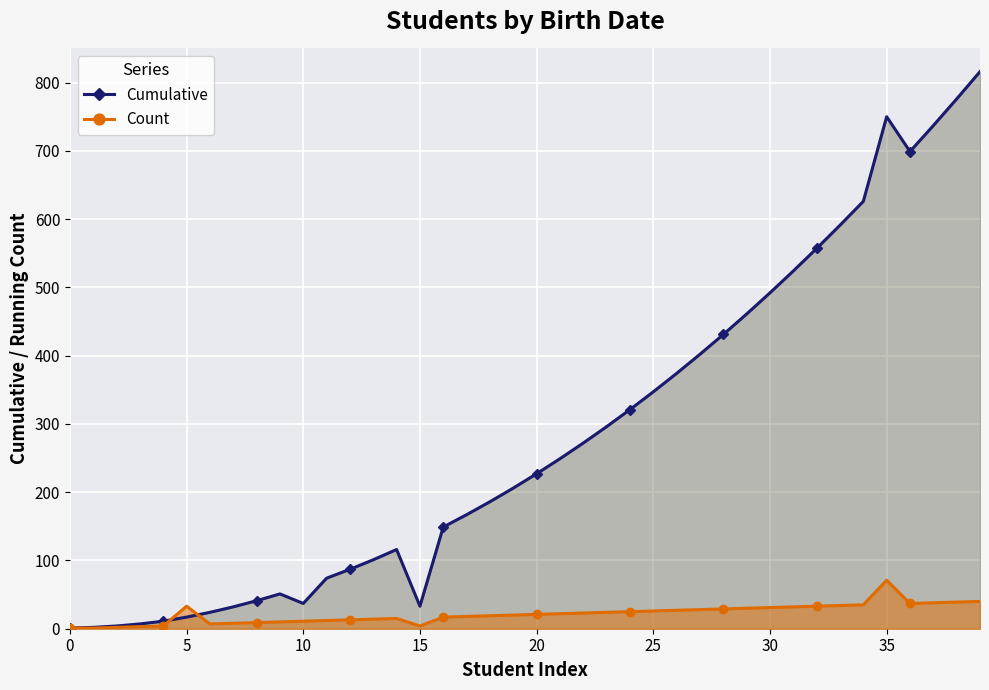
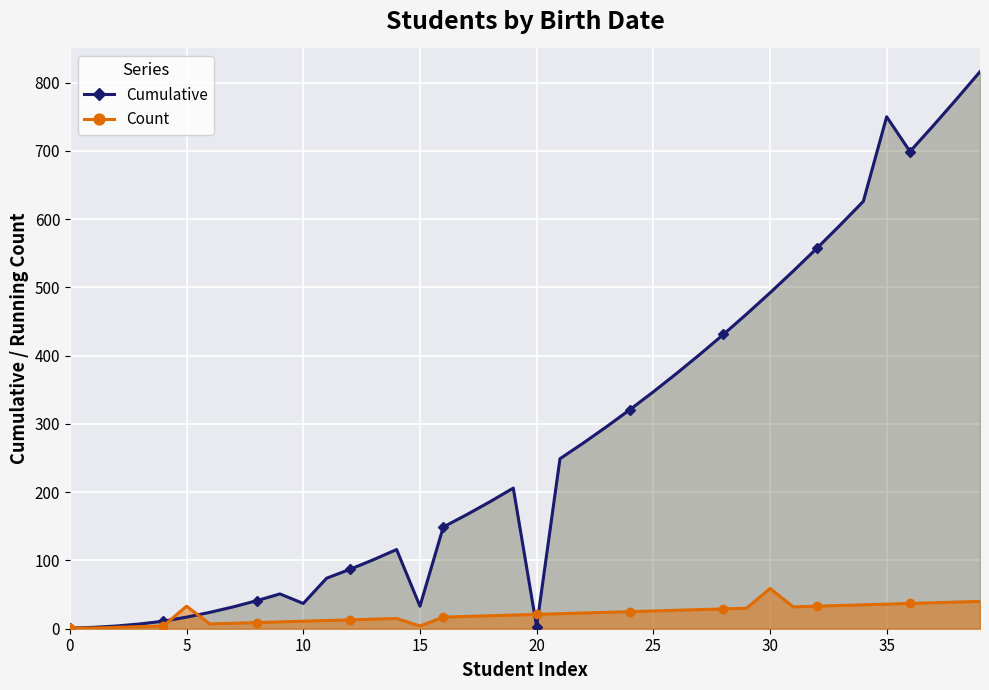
Cumulative, 20: 230 -> 0
Count, 30: 30 -> 60
Count, 35: 70 -> 40
